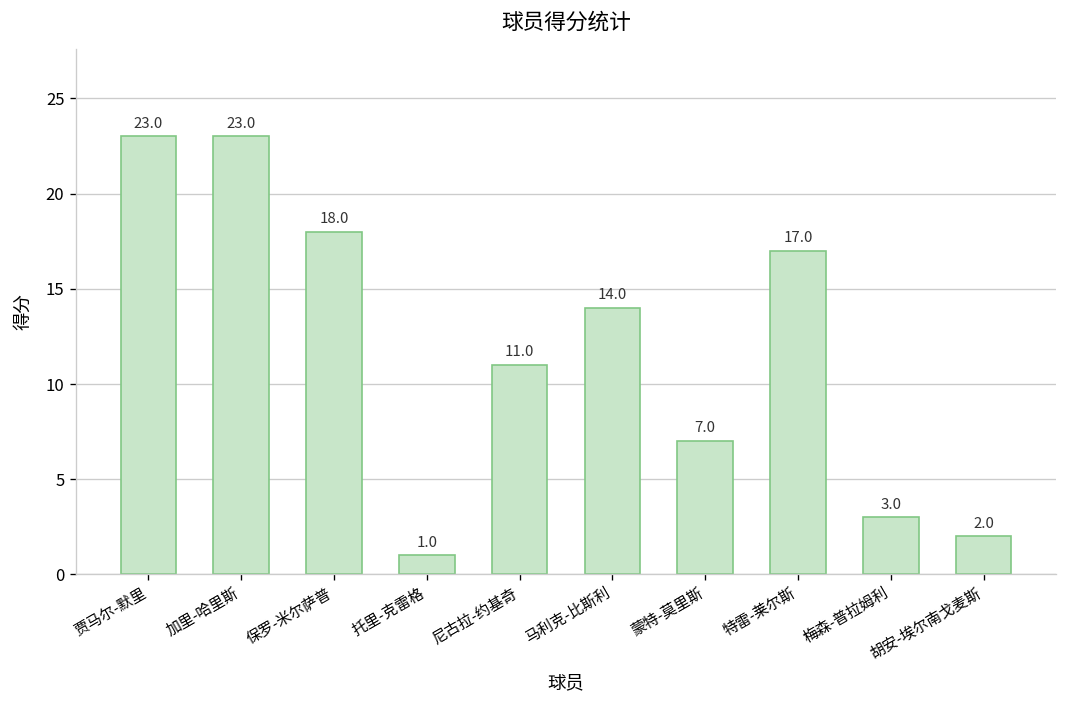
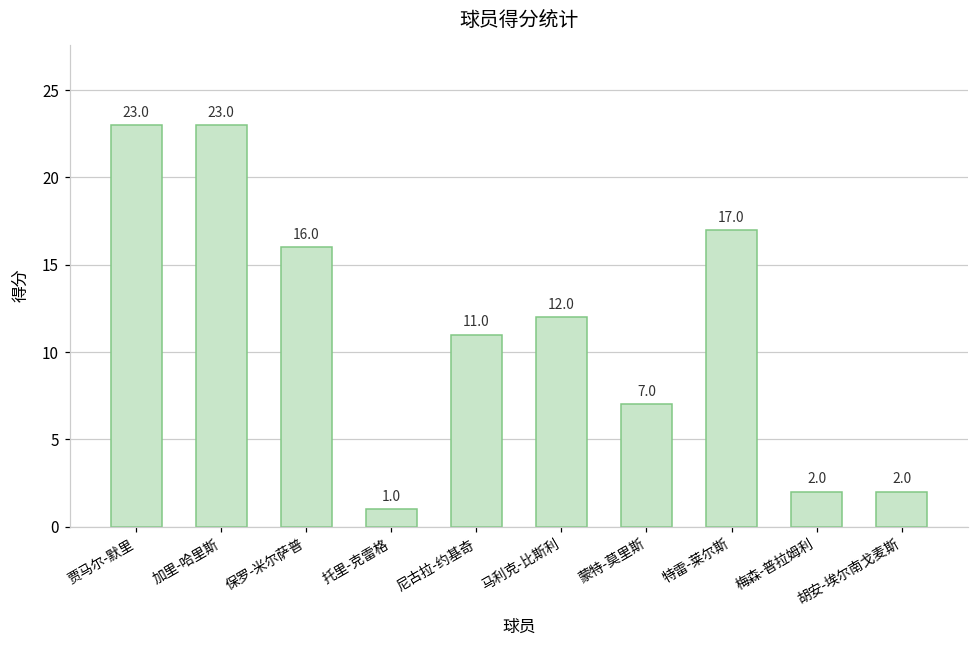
保罗-米尔萨普: 18.0 -> 16.0
马利克-比斯利: 14.0 -> 12.0
梅森-普拉姆利: 3.0 -> 2.0
